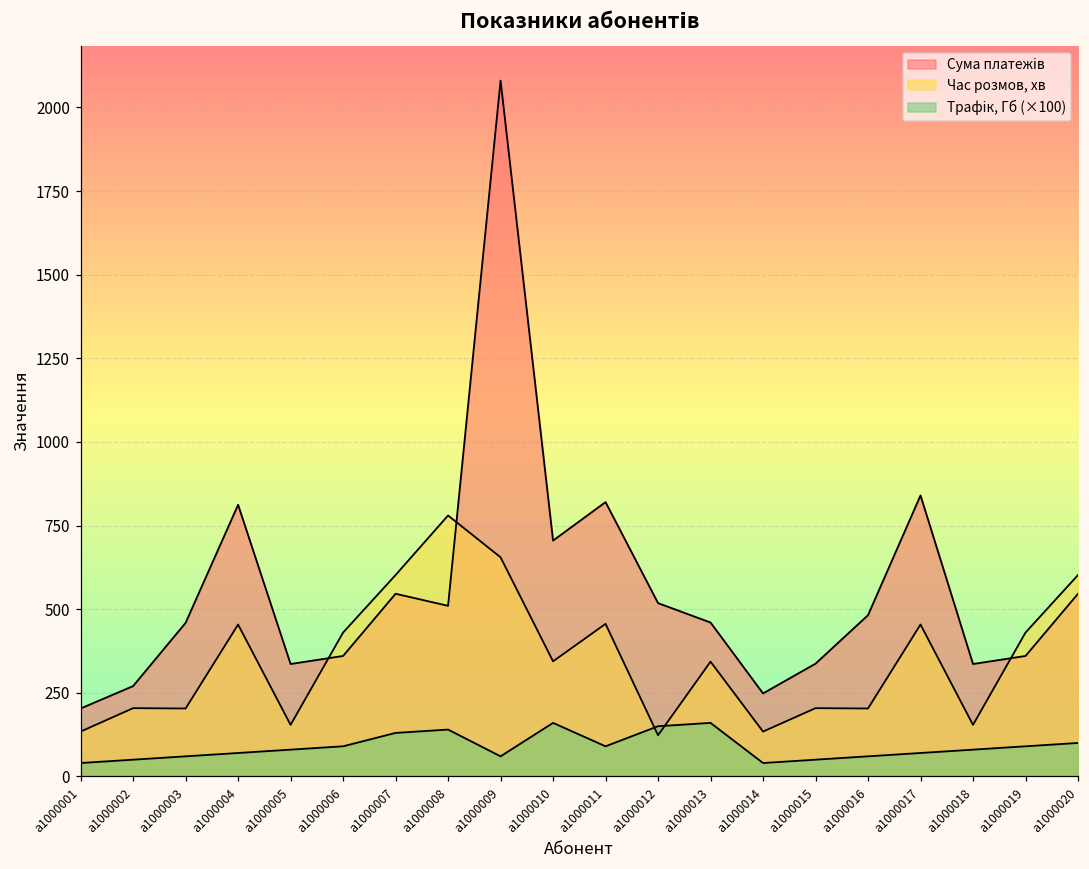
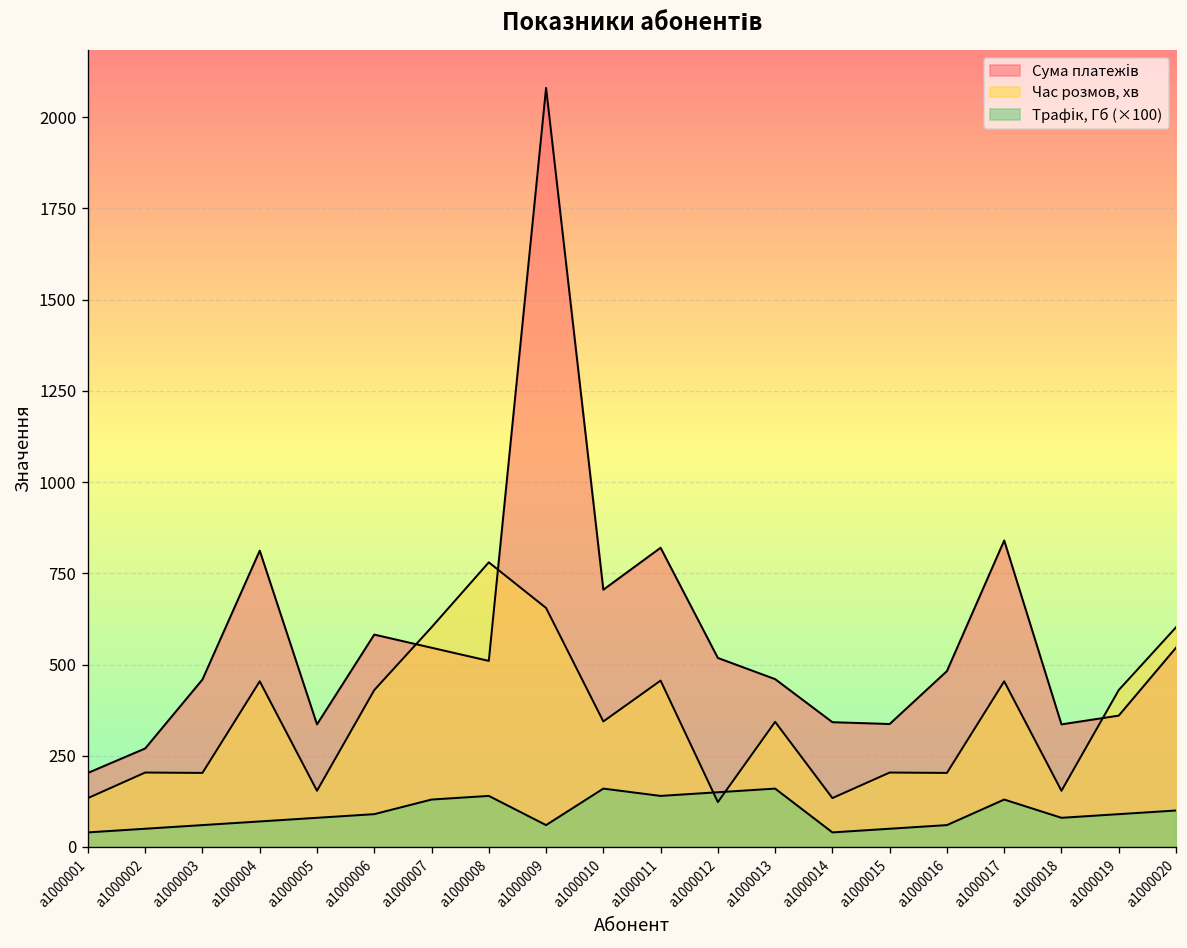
Сума платежів, a1000006: 360 -> 580
Трафік, Гб (×100), a1000011: 90 -> 140
Сума платежів, a1000014: 250 -> 340
Трафік, Гб (×100), a1000017: 70 -> 130
